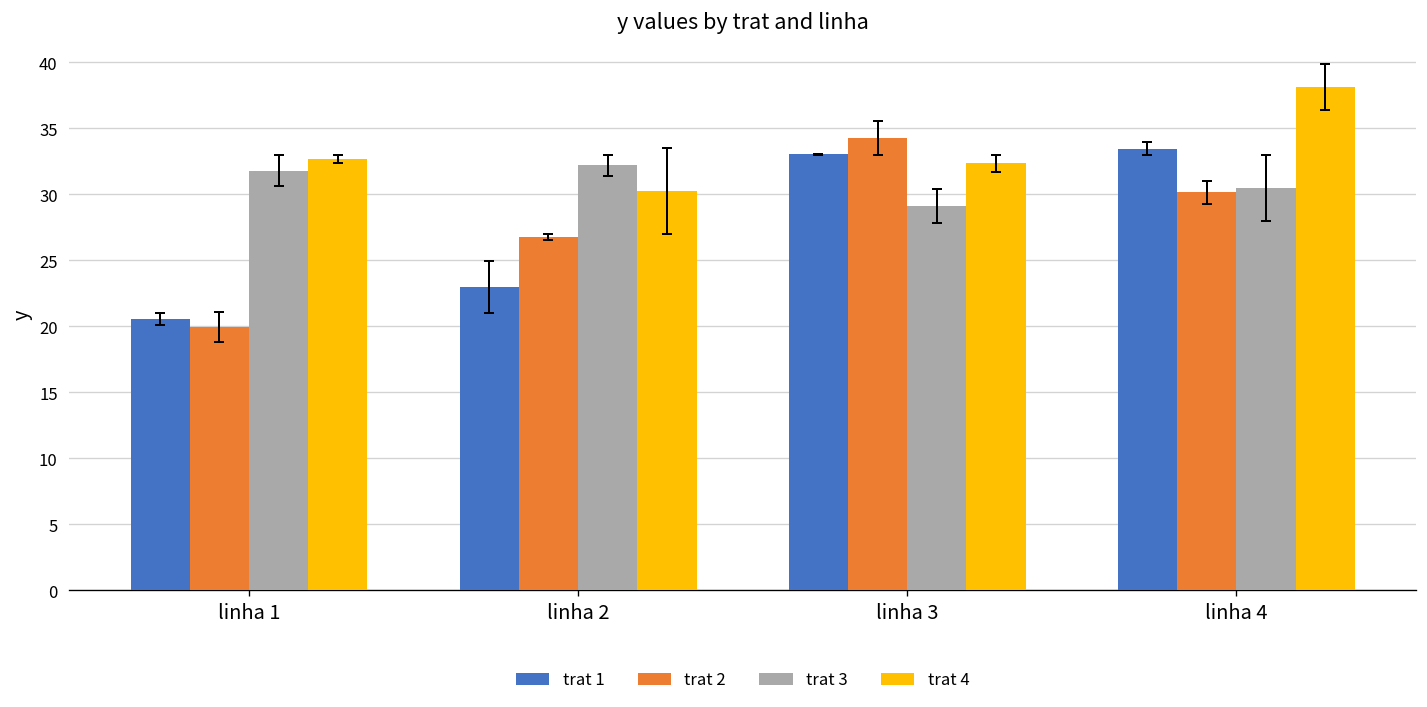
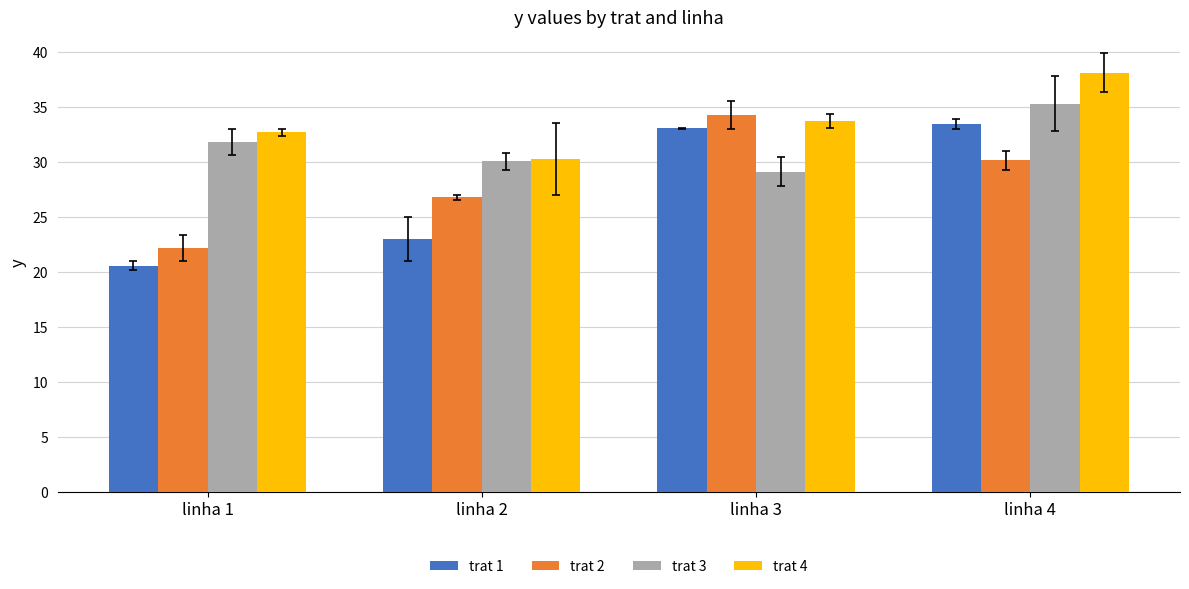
trat 2, linha 1: 20.0 -> 22.2
trat 3, linha 2: 32.2 -> 30.1
trat 4, linha 3: 32.4 -> 33.7
trat 3, linha 4: 30.5 -> 35.3
